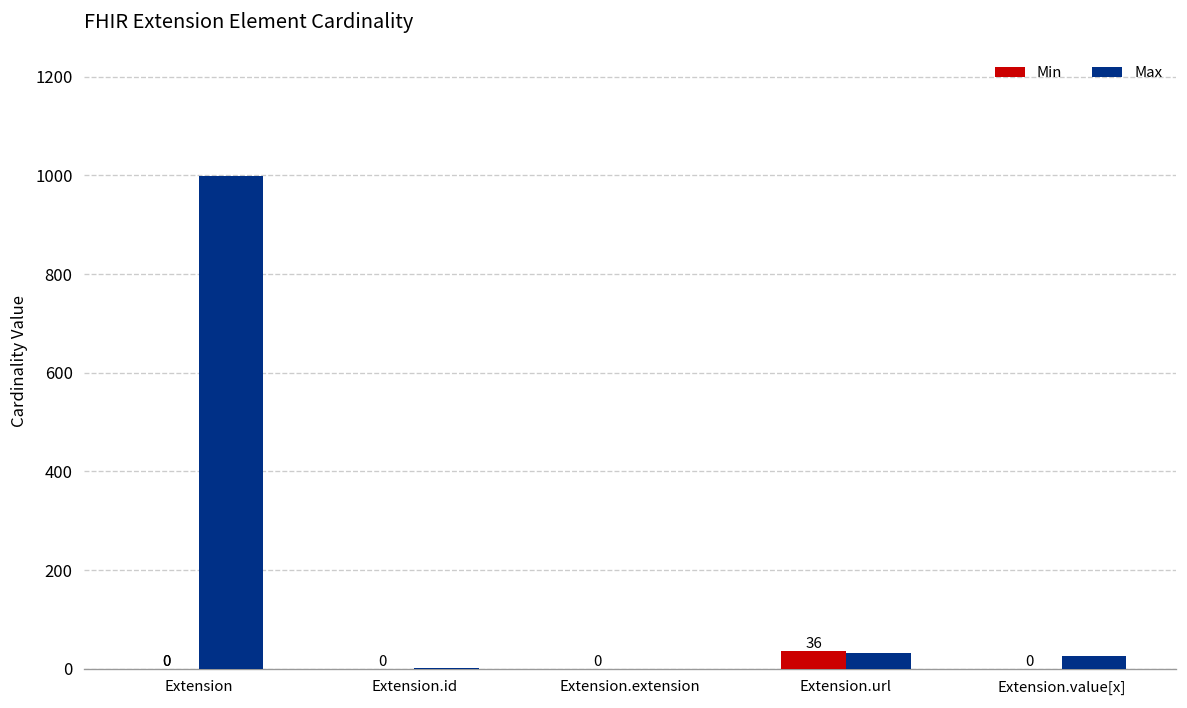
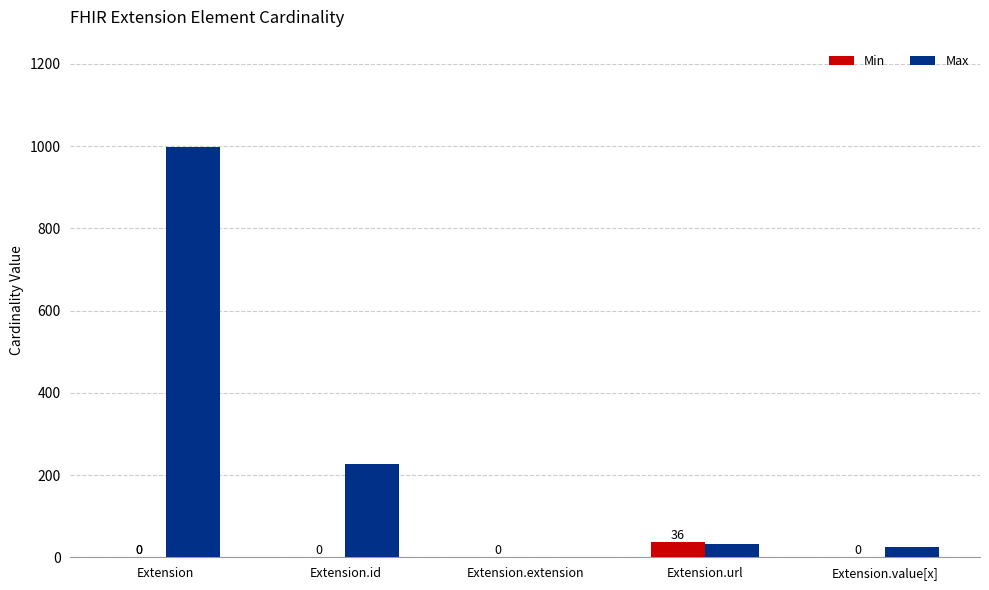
Max, Extension.id: 0 -> 230
